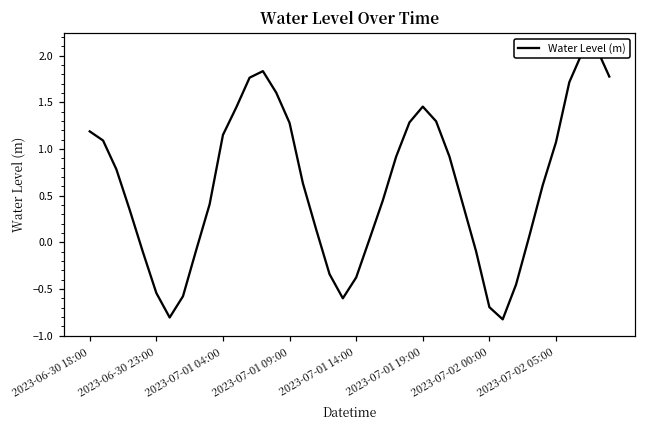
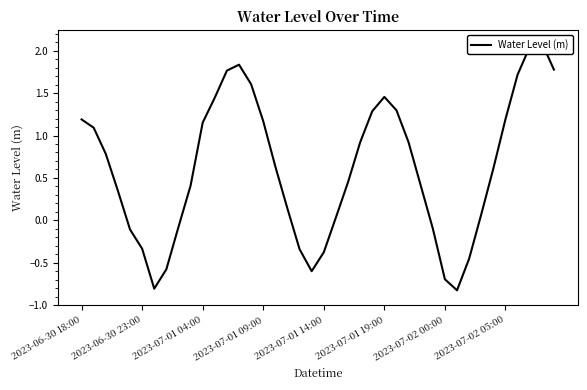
2023-06-30 23:00: -0.5 -> -0.3
2023-07-01 09:00: 1.3 -> 1.2
2023-07-02 05:00: 1.1 -> 1.2
